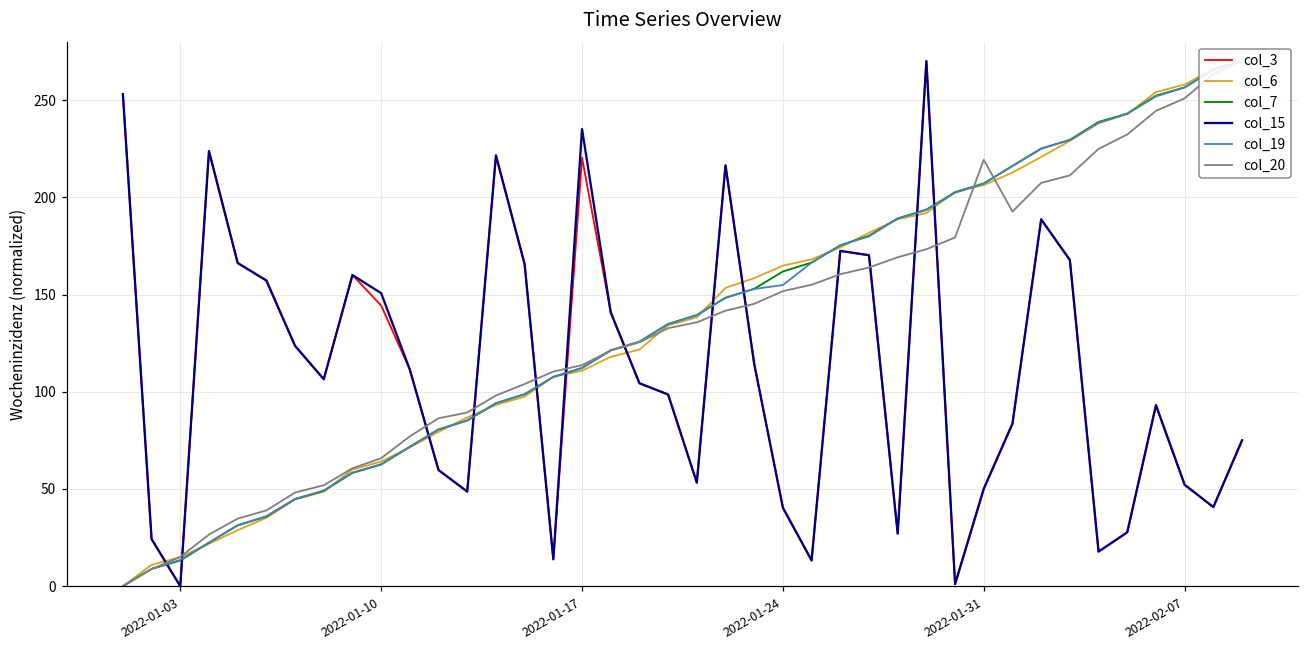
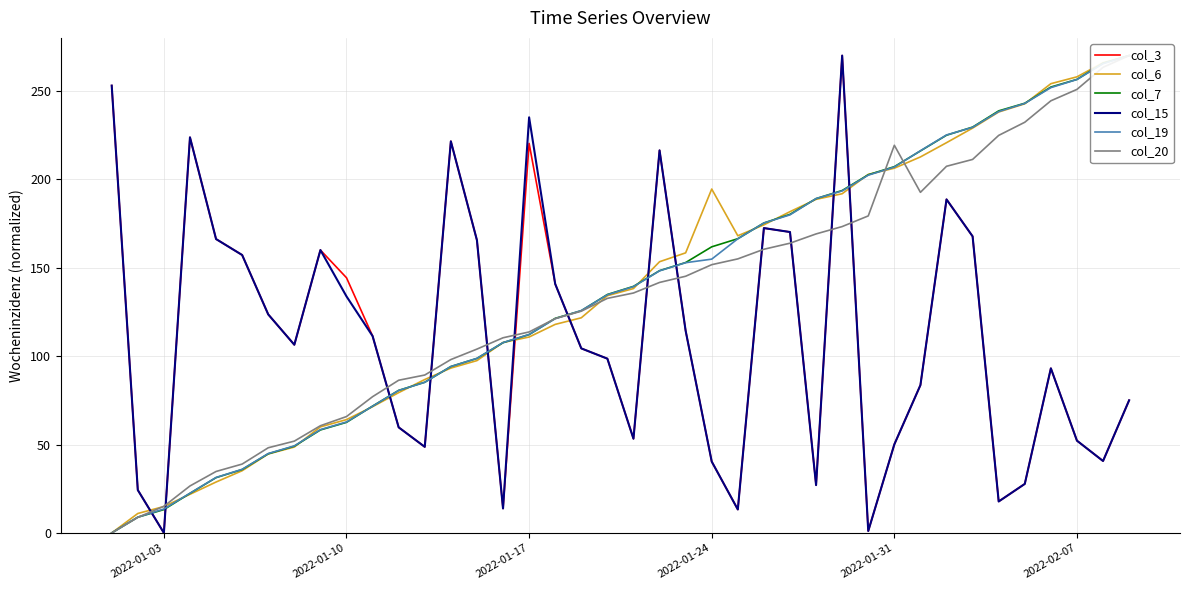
col_15, 2022-01-10: 151 -> 134
col_6, 2022-01-24: 165 -> 195
